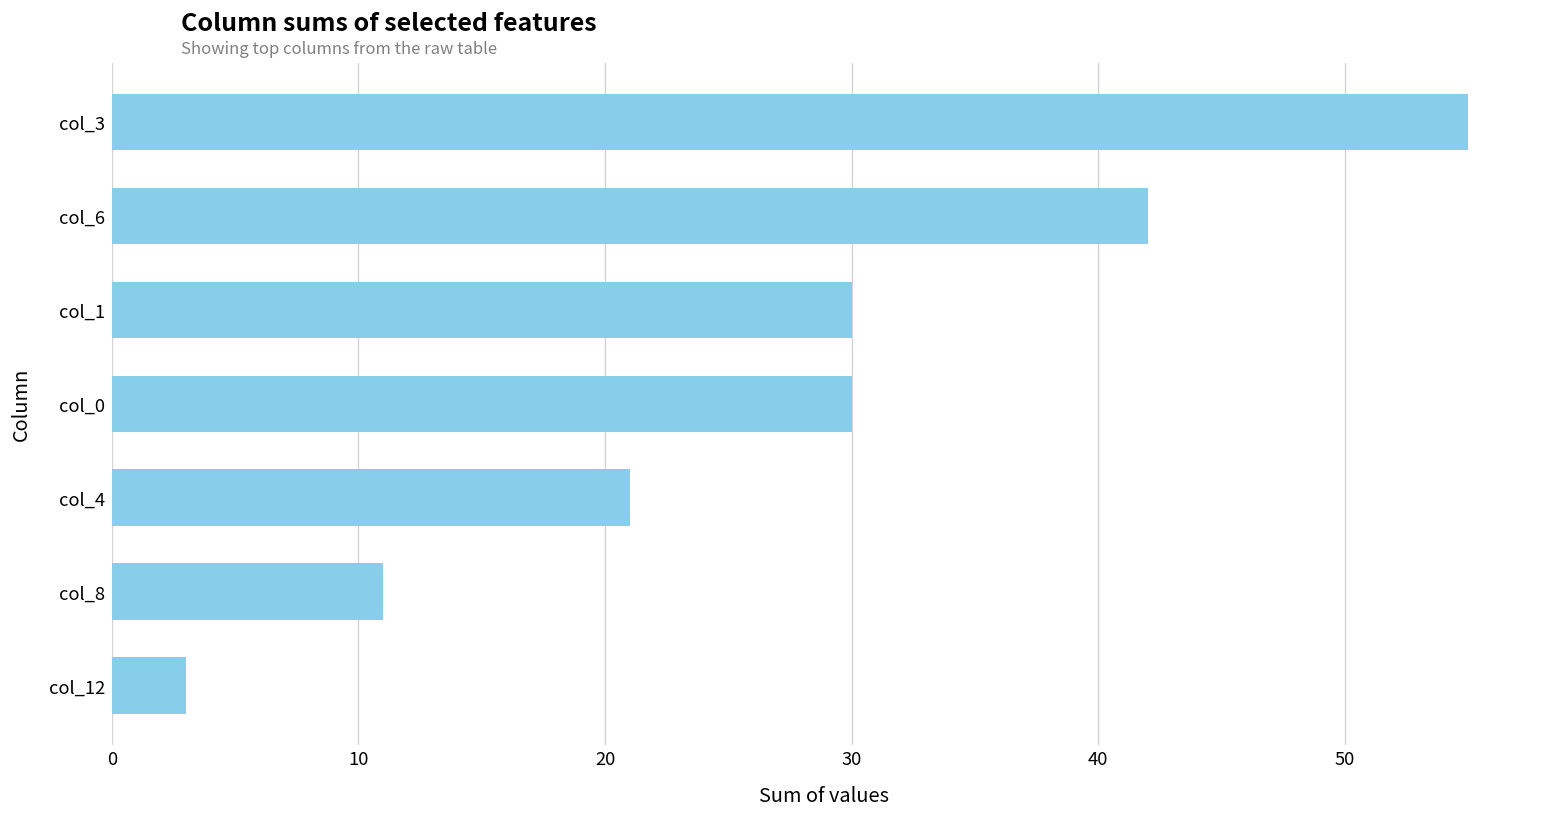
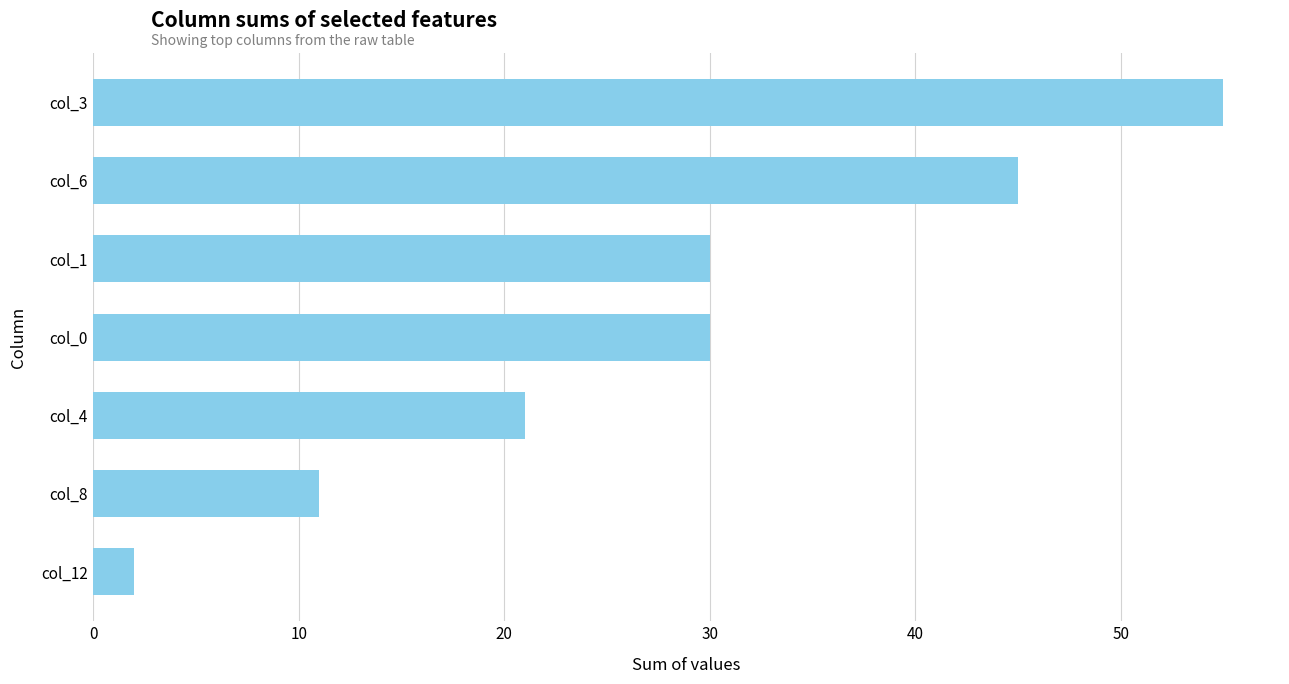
col_6: 42 -> 45
col_12: 3 -> 2
